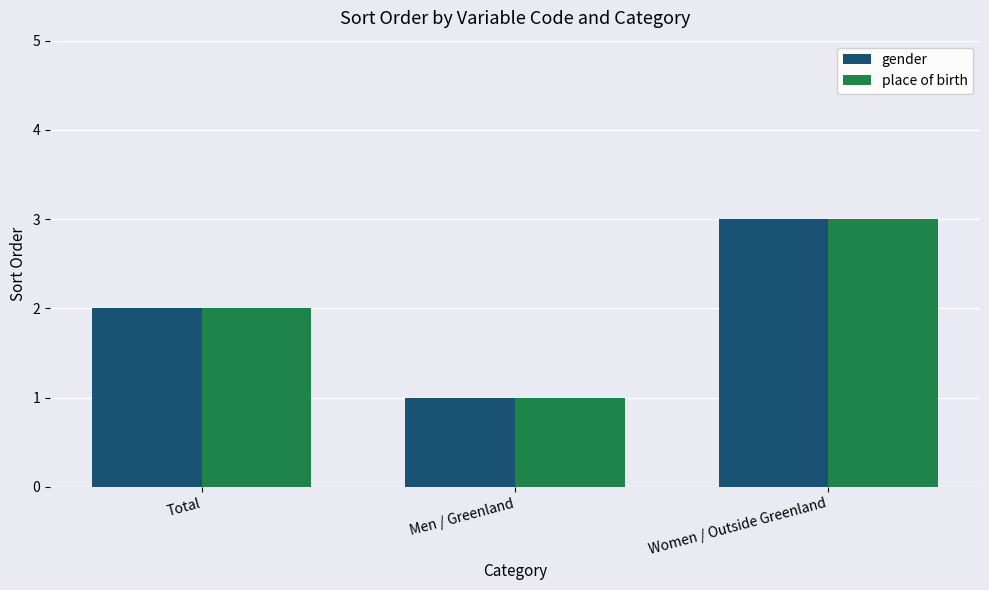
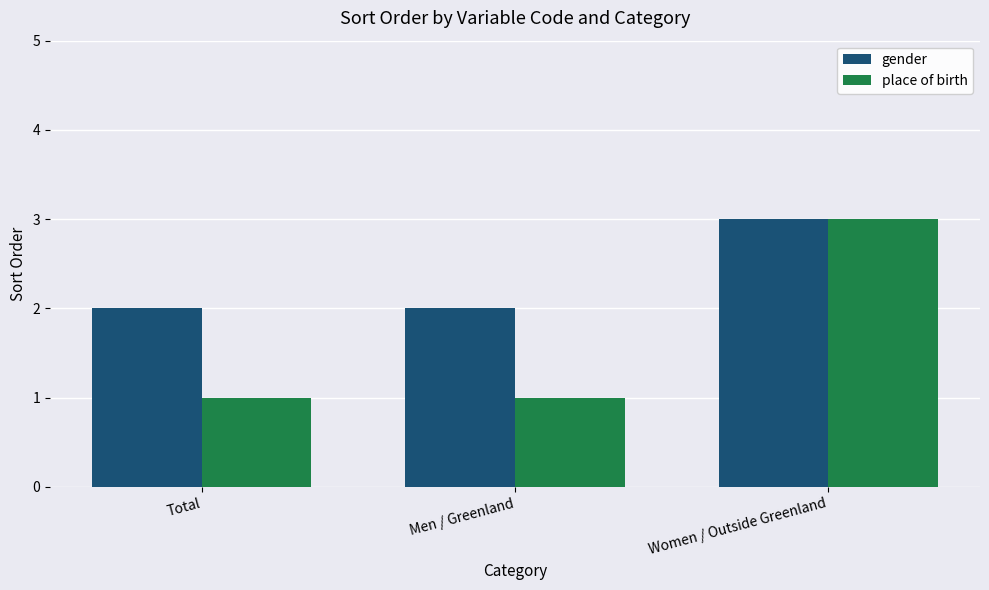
place of birth, Total: 2 -> 1
gender, Men / Greenland: 1 -> 2
